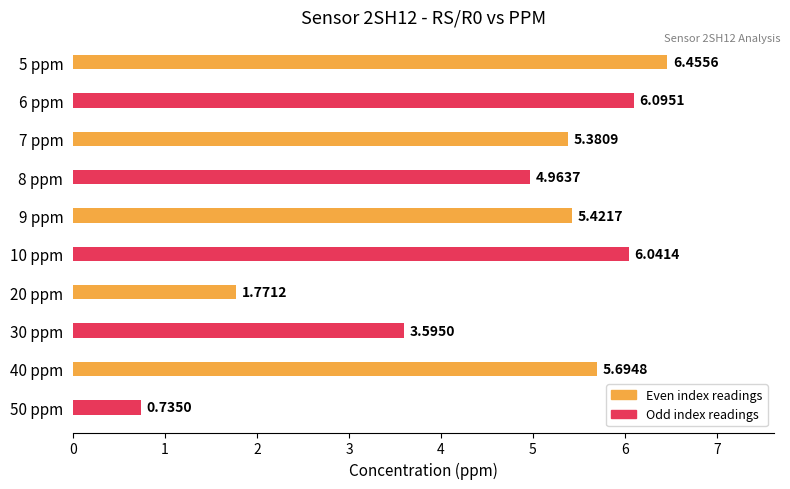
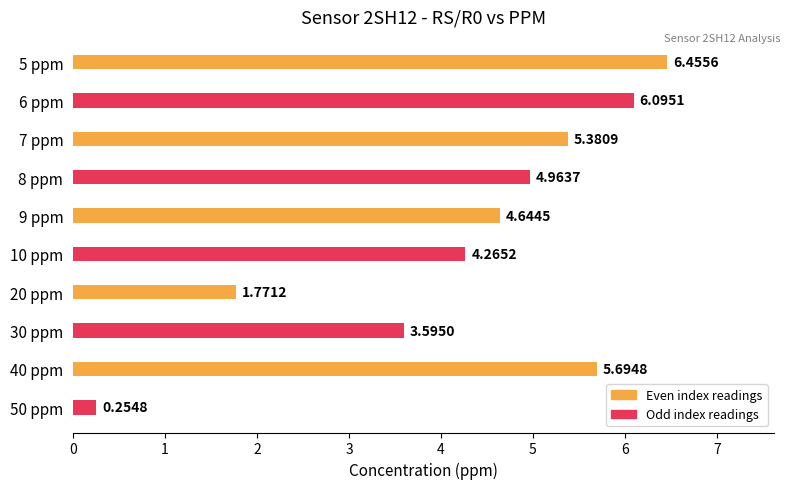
9 ppm: 5.4217 -> 4.6445
10 ppm: 6.0414 -> 4.2652
50 ppm: 0.7350 -> 0.2548
